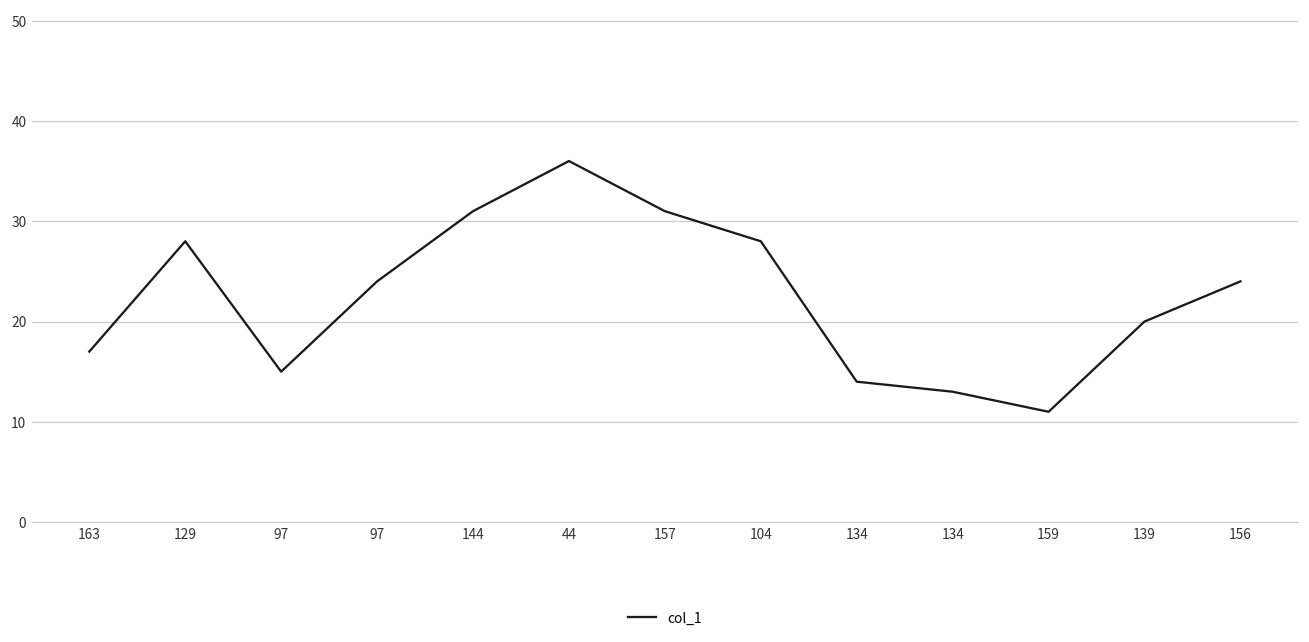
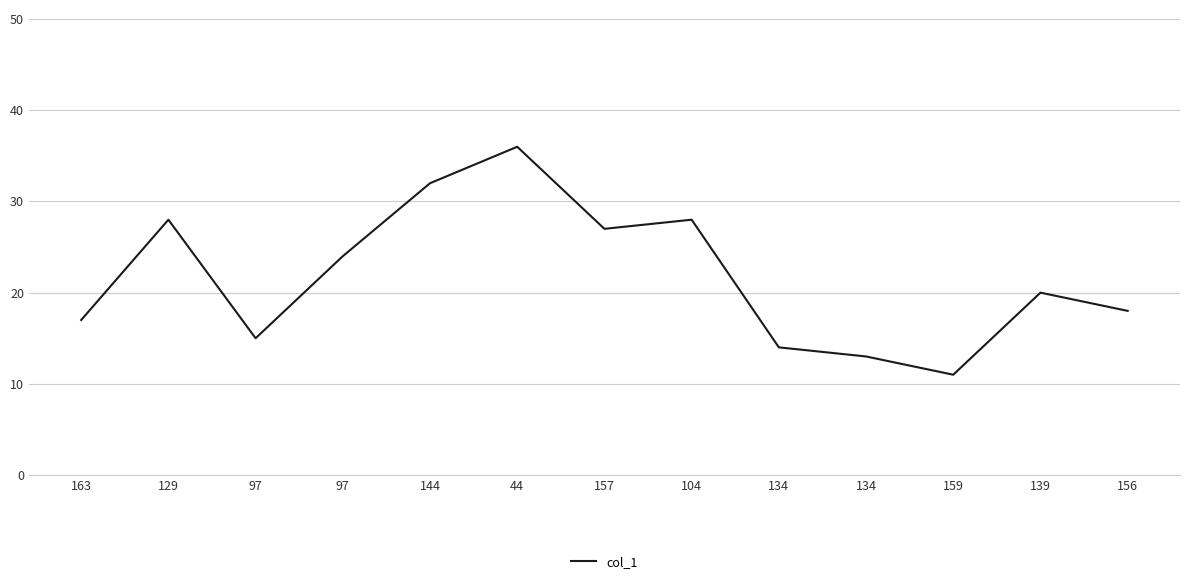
144: 31 -> 32
157: 31 -> 27
156: 24 -> 18
